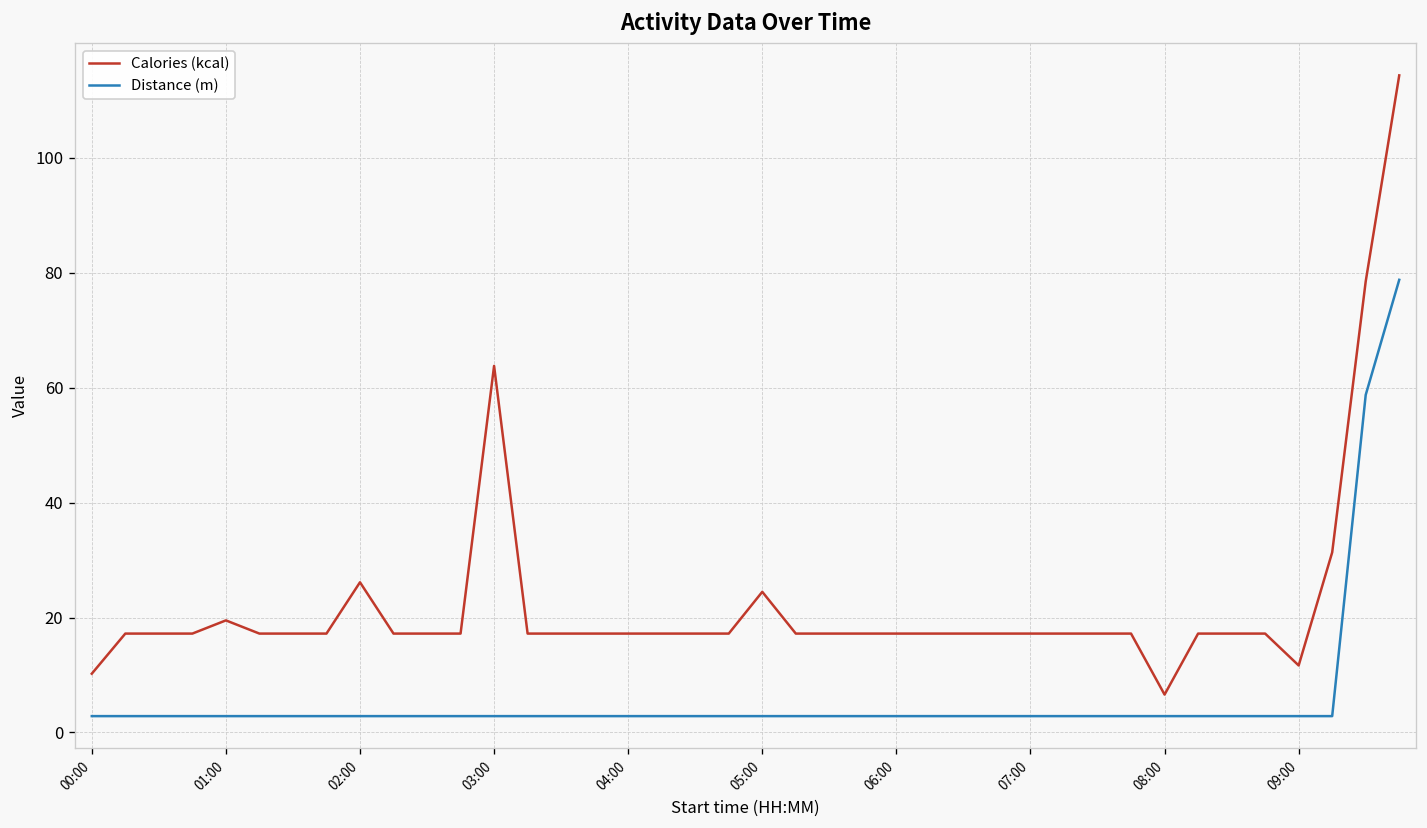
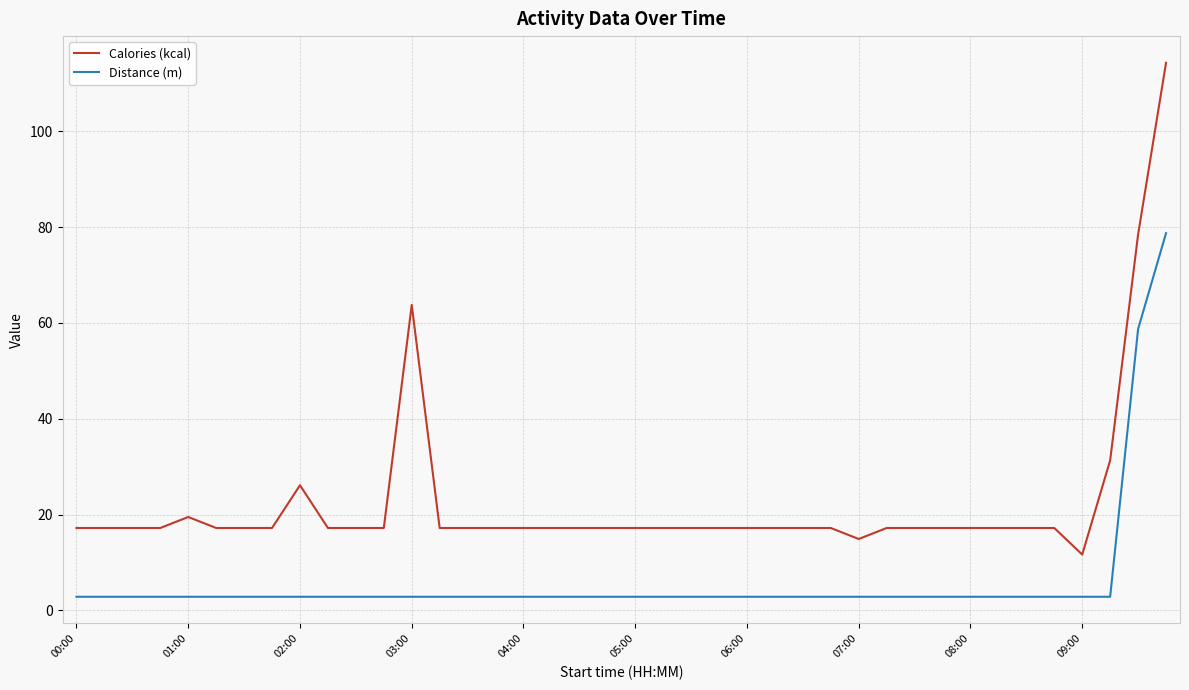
Calories (kcal), 00:00: 10 -> 17
Calories (kcal), 05:00: 24 -> 17
Calories (kcal), 07:00: 17 -> 15
Calories (kcal), 08:00: 7 -> 17
